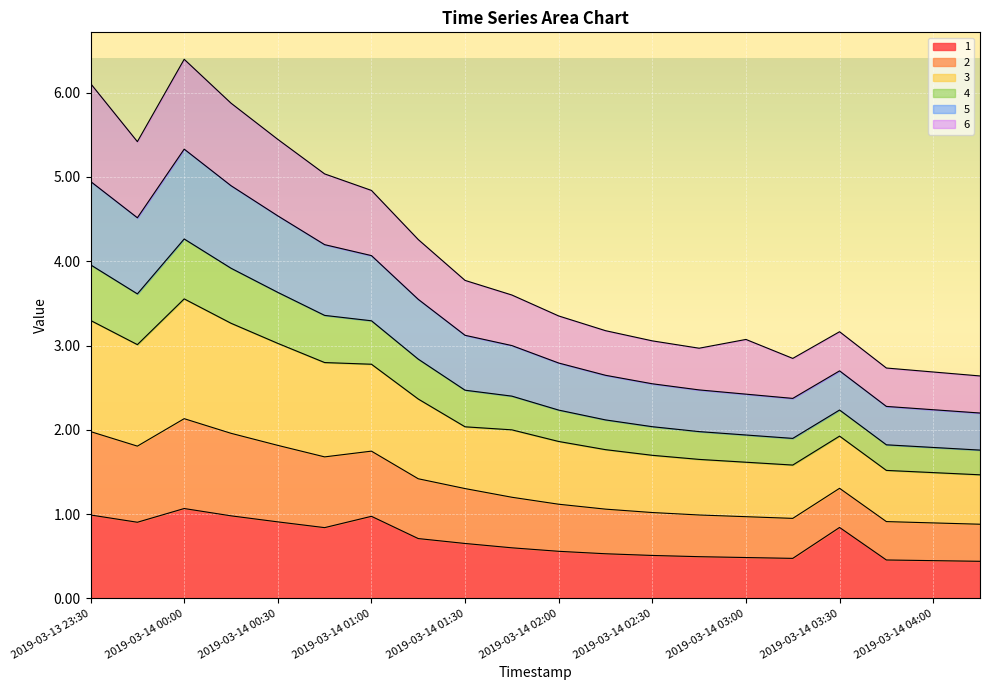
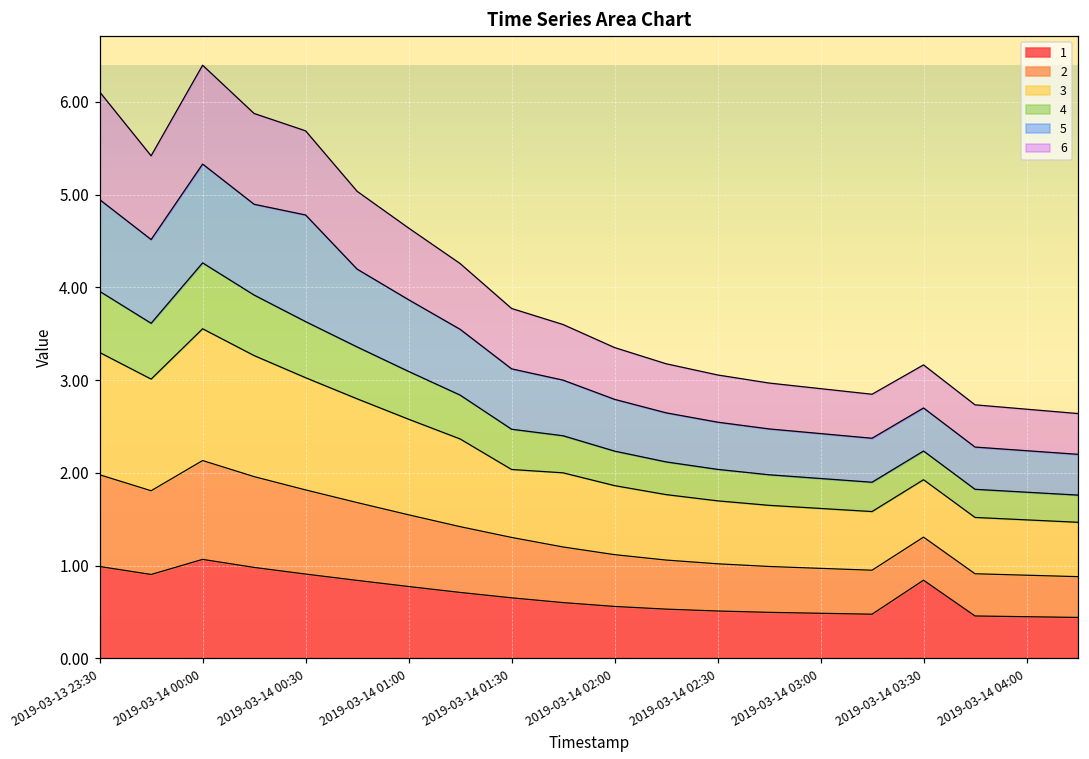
5, 2019-03-14 00:30: 0.9 -> 1.2
1, 2019-03-14 01:00: 1.0 -> 0.8
6, 2019-03-14 03:00: 0.6 -> 0.5
